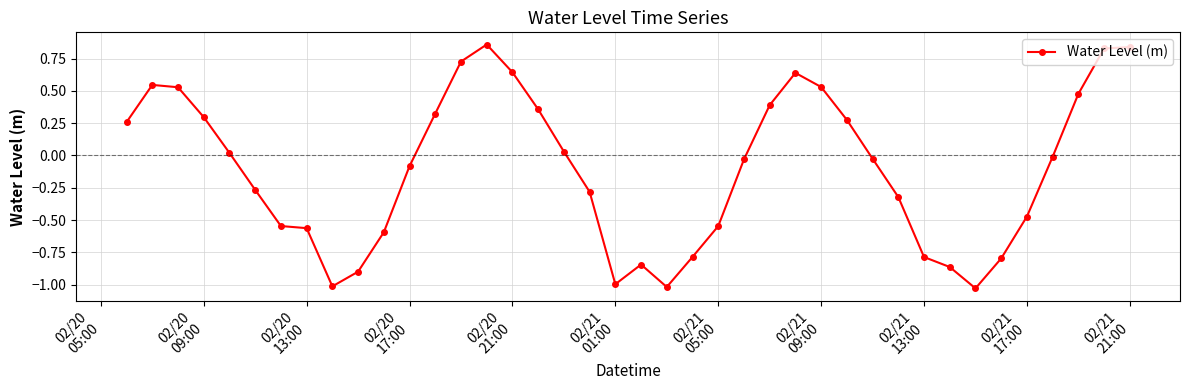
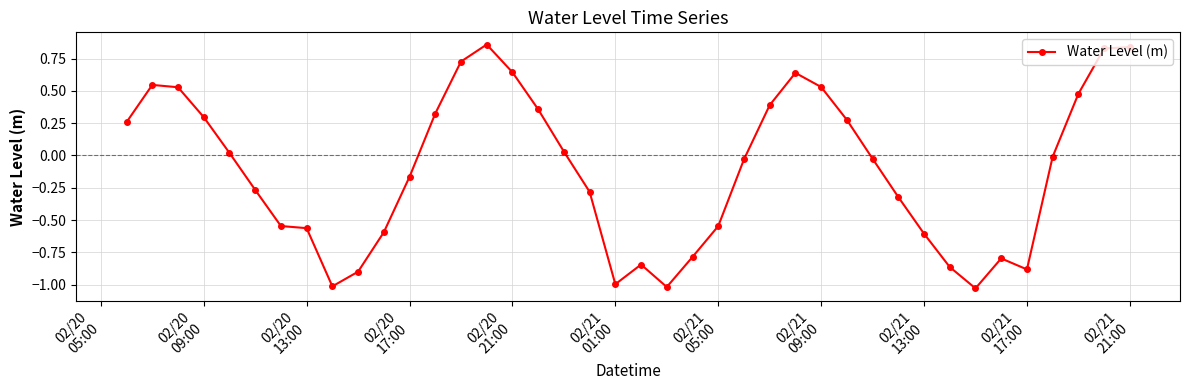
02/20 17:00: -0.08 -> -0.17
02/21 13:00: -0.79 -> -0.61
02/21 17:00: -0.47 -> -0.88
